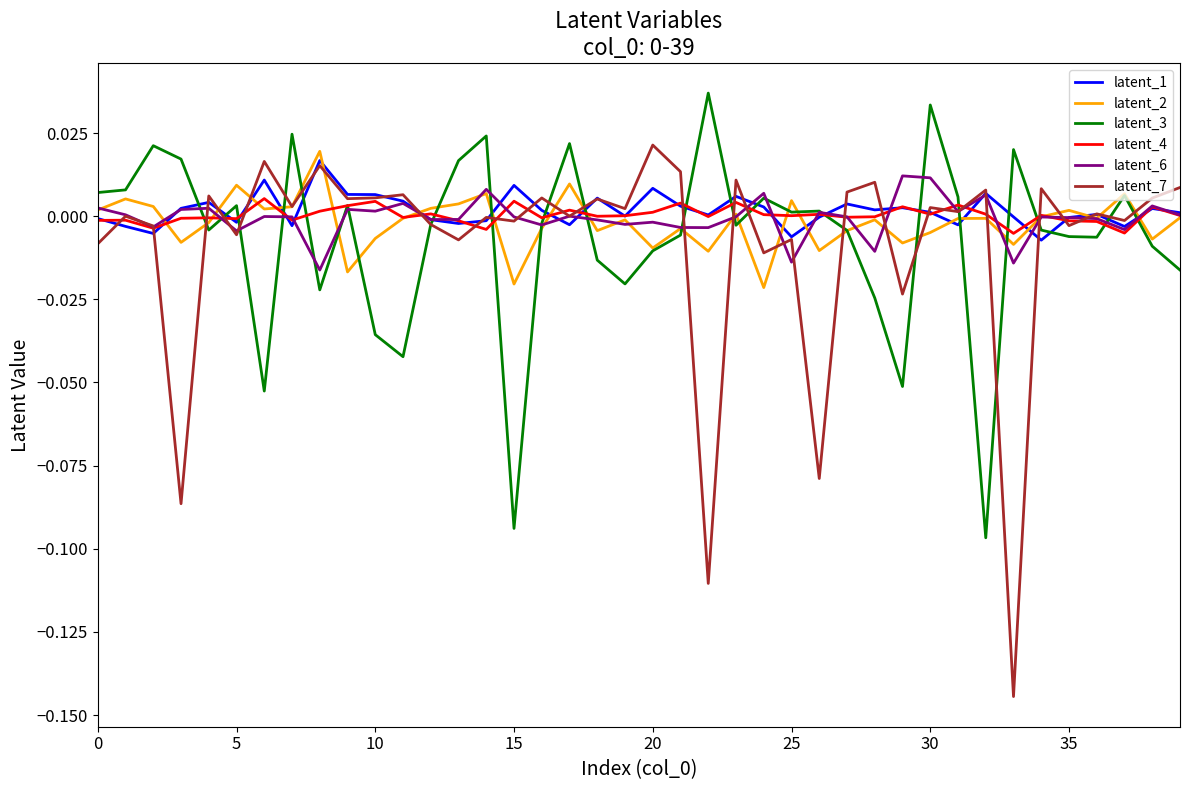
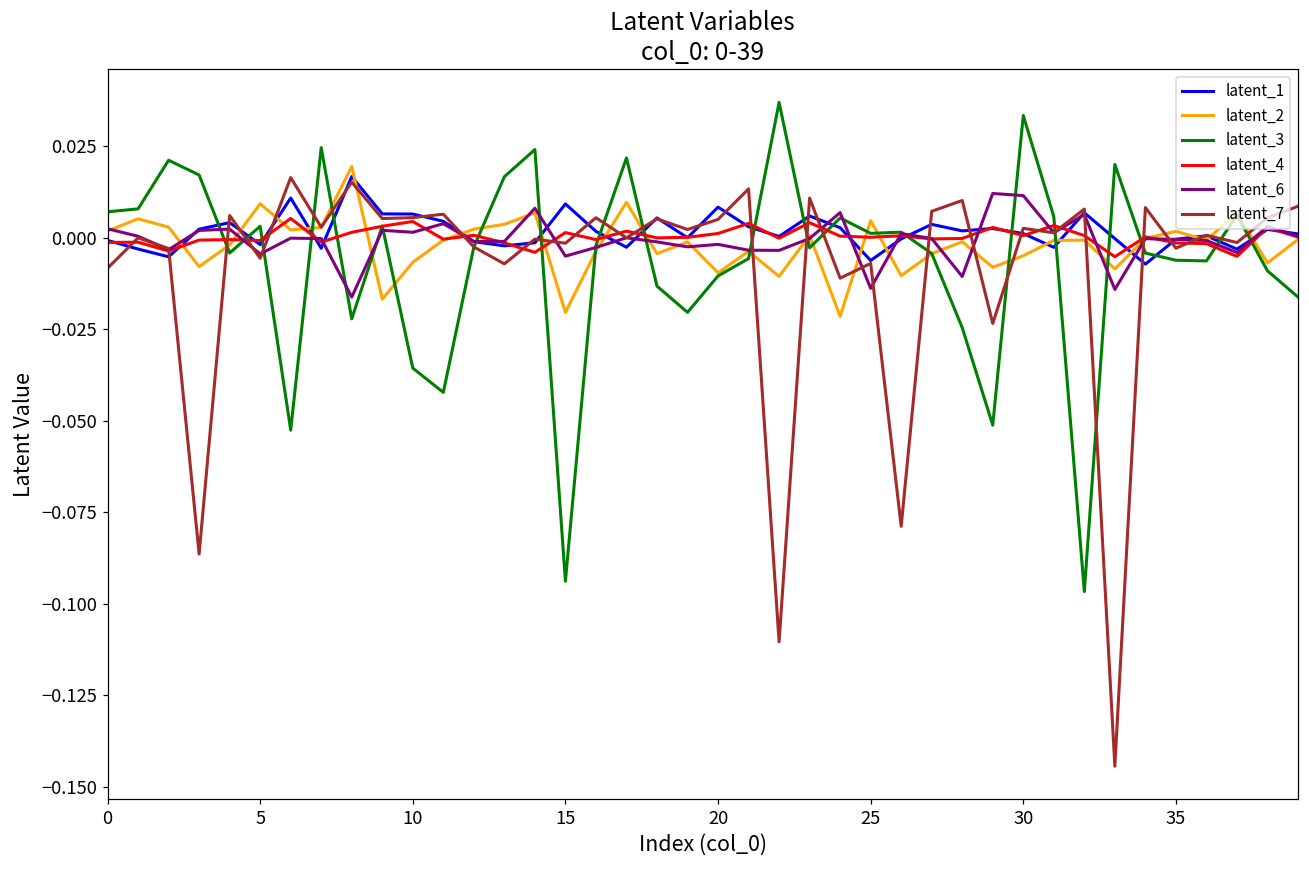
latent_4, 15: 0.005 -> 0.001
latent_6, 15: 0.000 -> -0.005
latent_7, 20: 0.021 -> 0.005
